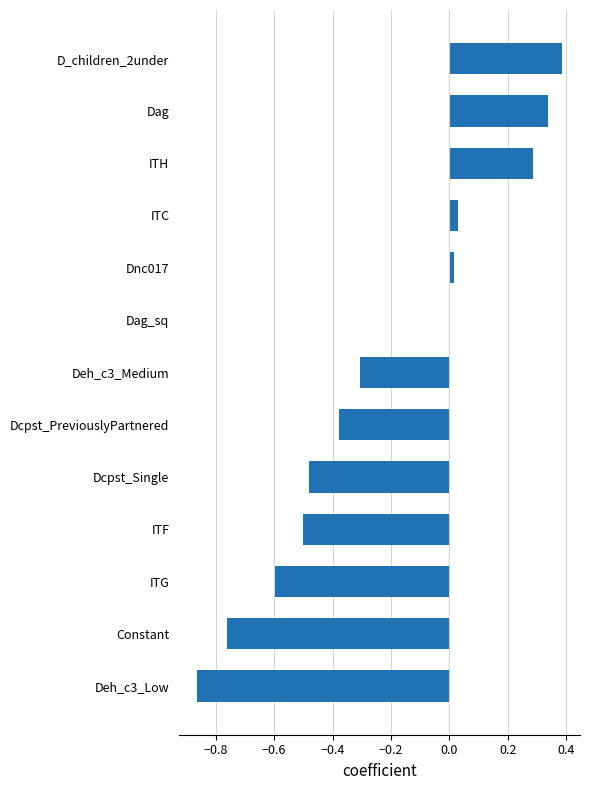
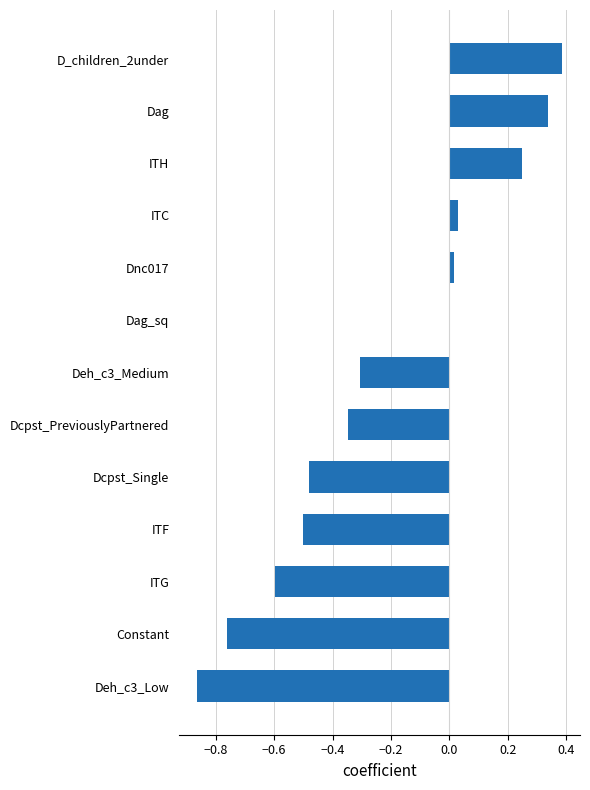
ITH: 0.29 -> 0.25
Dcpst_PreviouslyPartnered: -0.38 -> -0.35
